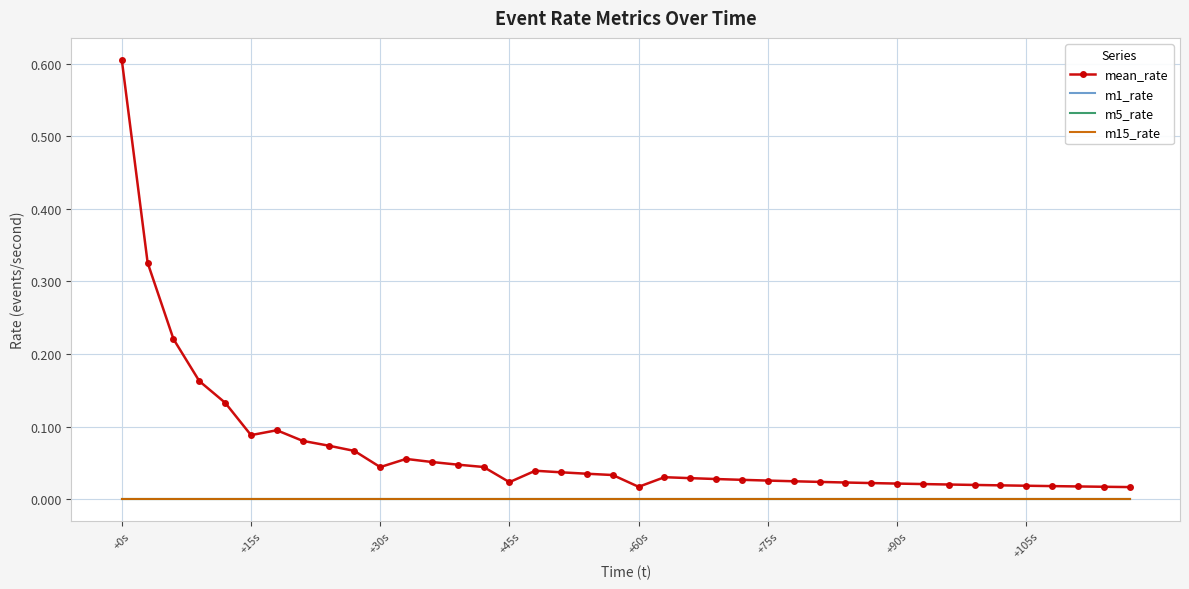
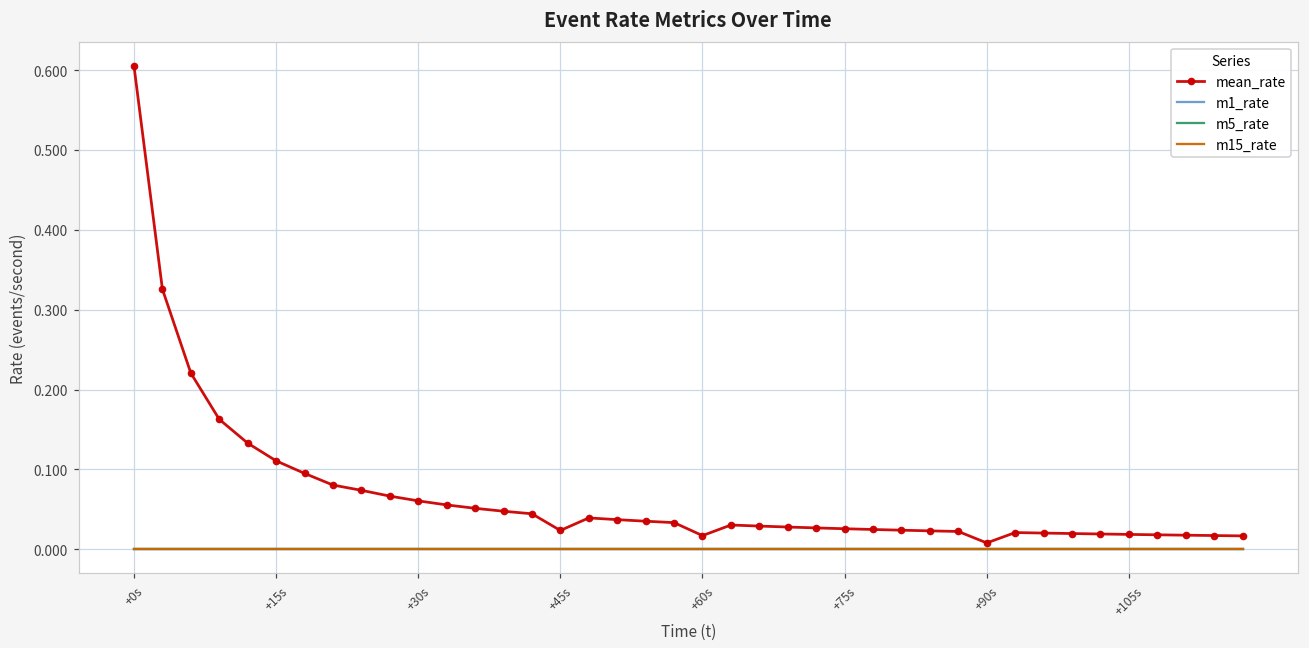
mean_rate, +15s: 0.09 -> 0.11
mean_rate, +30s: 0.04 -> 0.06
mean_rate, +90s: 0.02 -> 0.01
